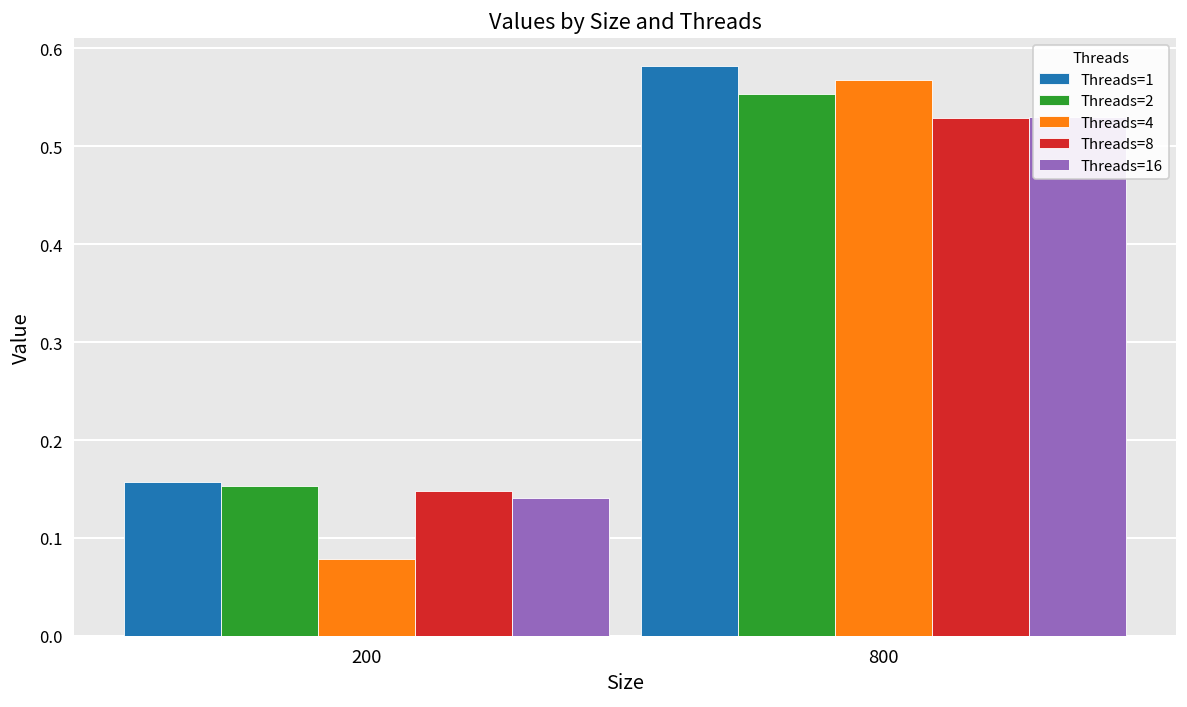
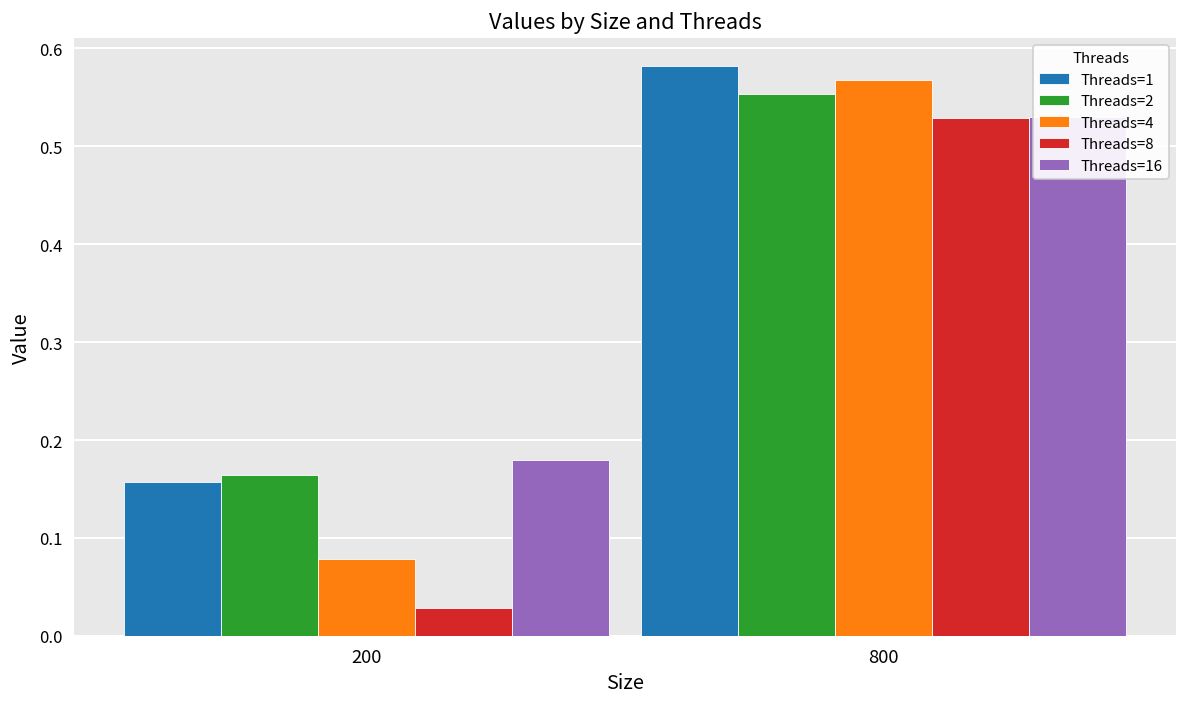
Threads=2, 200: 0.15 -> 0.16
Threads=8, 200: 0.15 -> 0.03
Threads=16, 200: 0.14 -> 0.18
